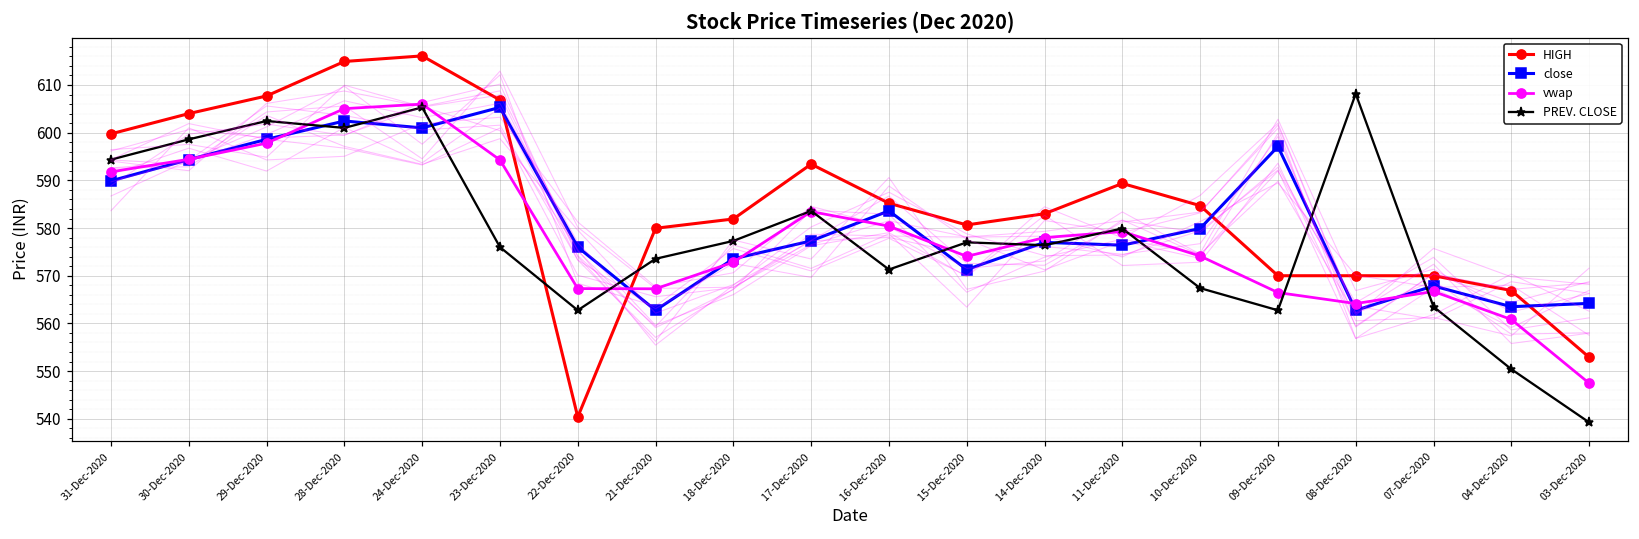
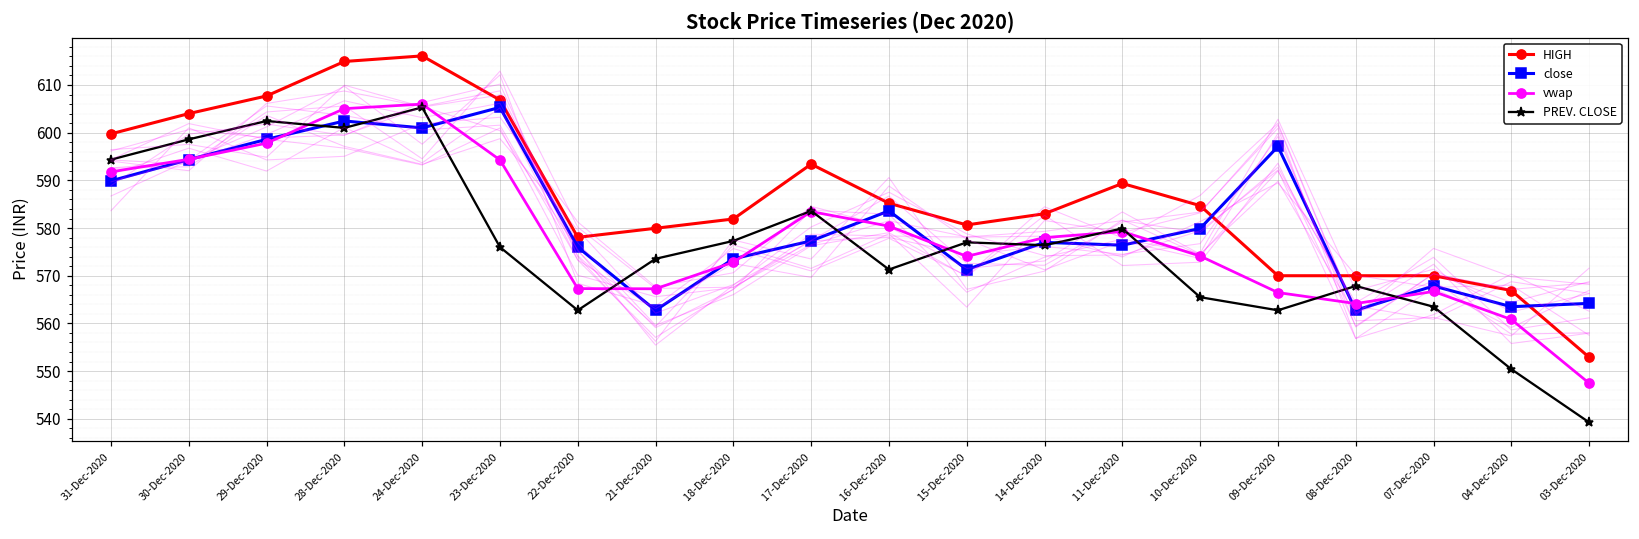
HIGH, 22-Dec-2020: 540 -> 578
PREV. CLOSE, 10-Dec-2020: 567 -> 566
PREV. CLOSE, 08-Dec-2020: 608 -> 568
